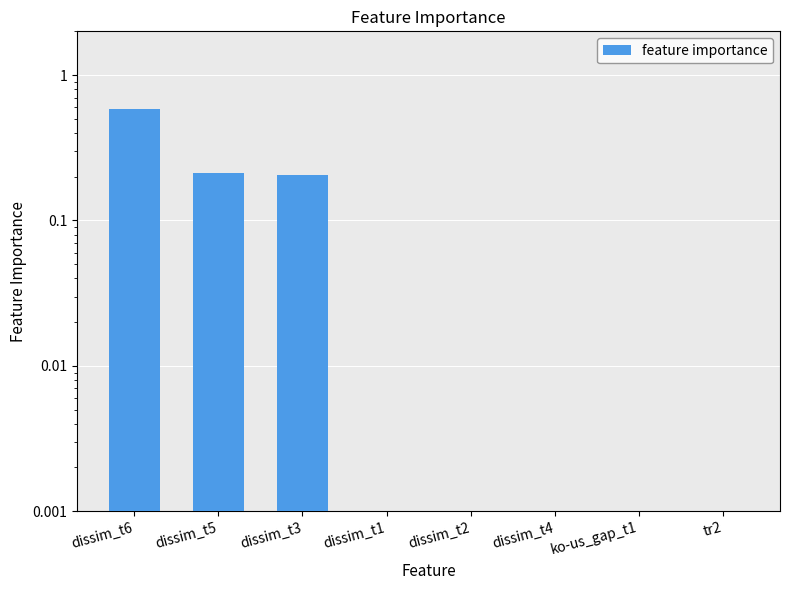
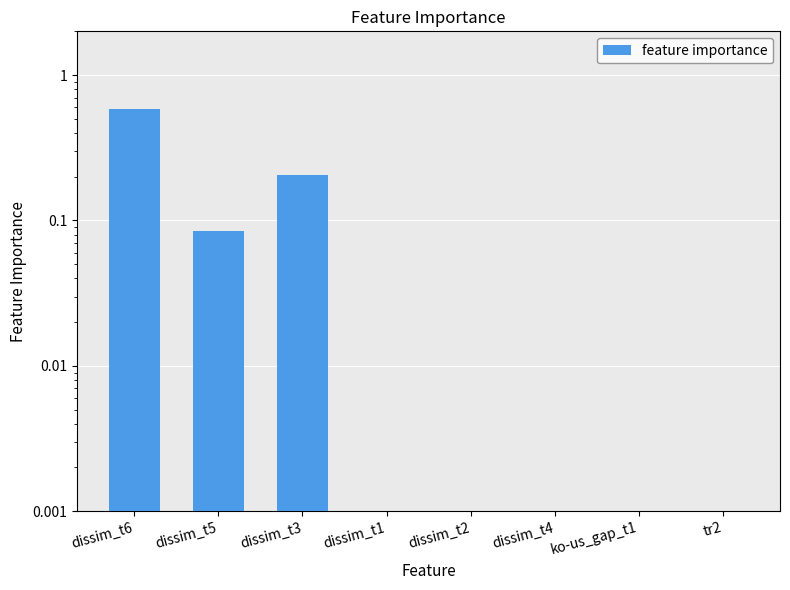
dissim_t5: 0.21 -> 0.08
